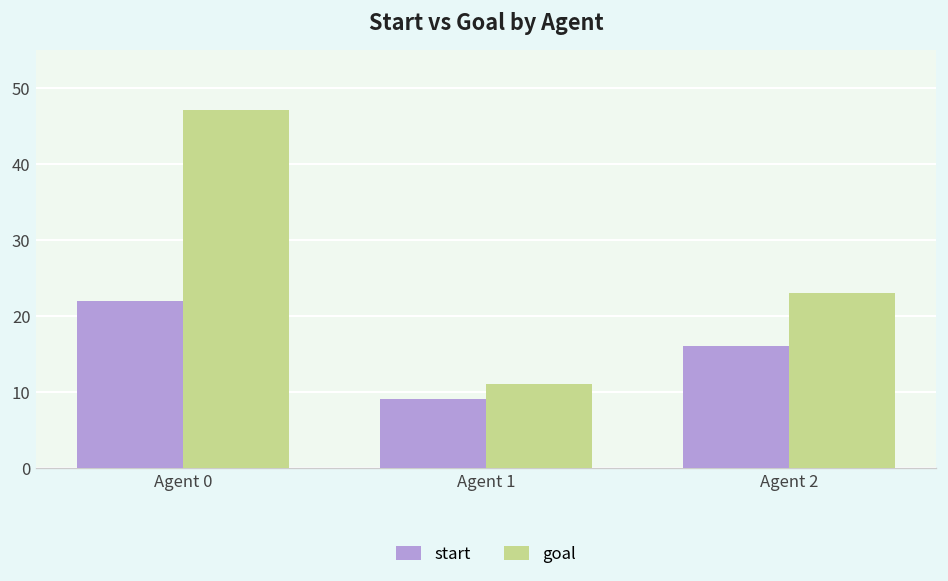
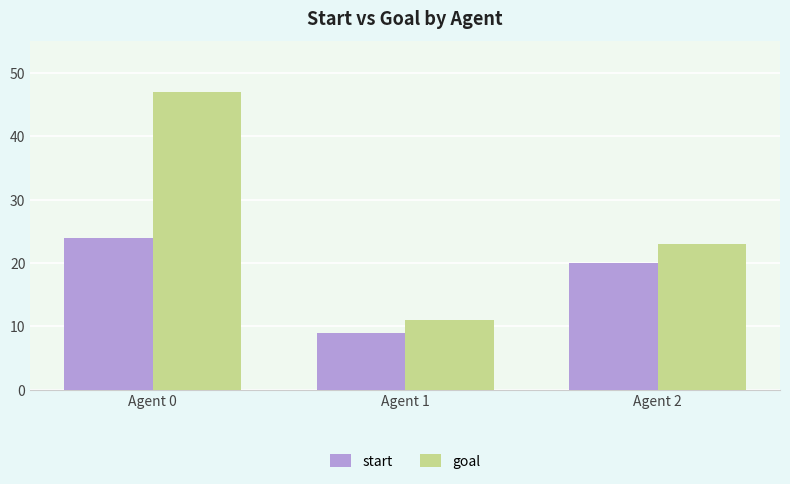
start, Agent 0: 22 -> 24
start, Agent 2: 16 -> 20
